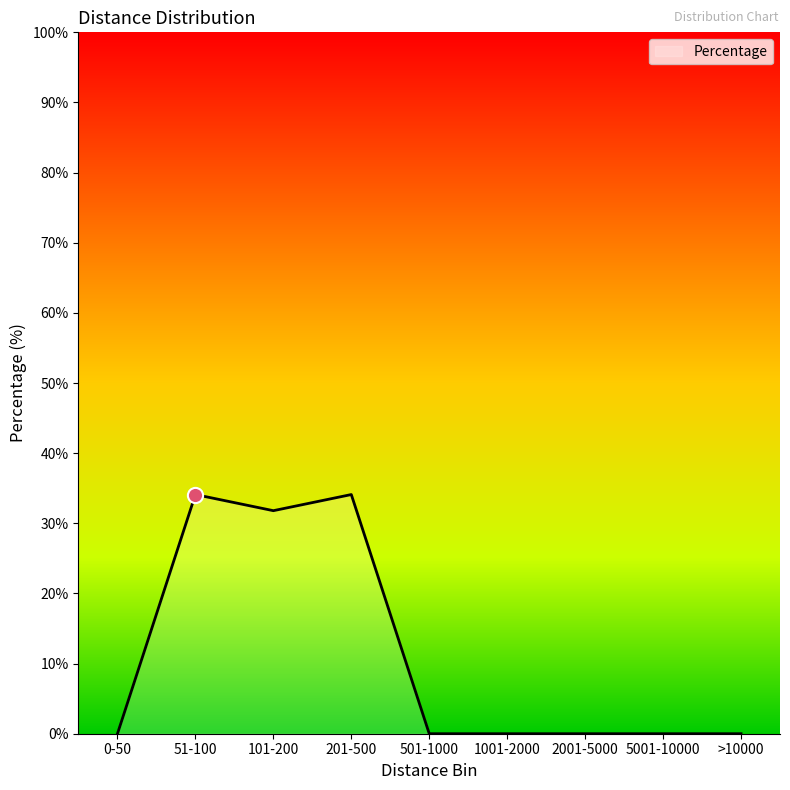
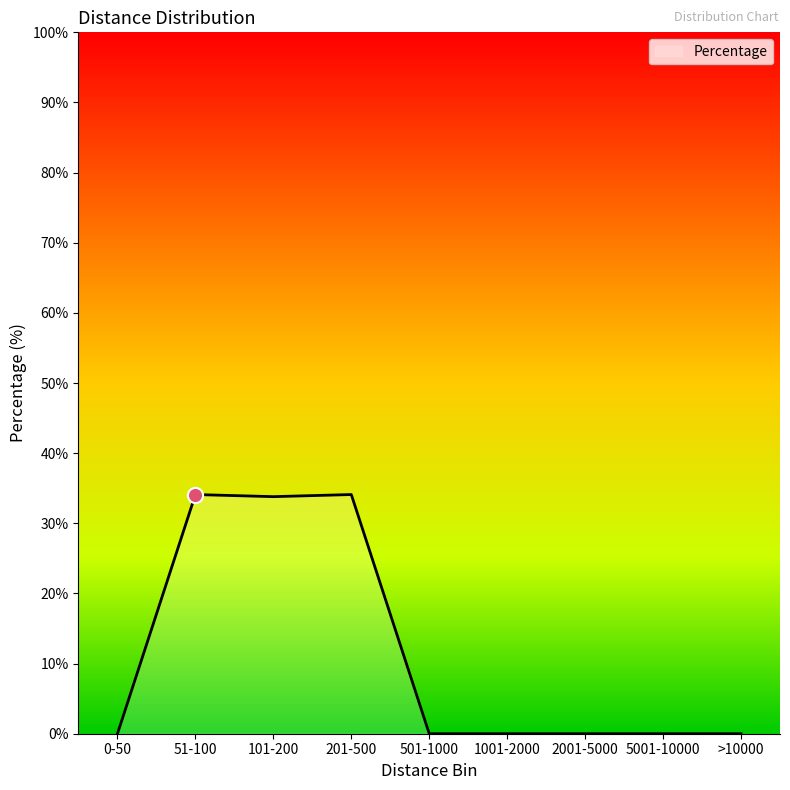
Percentage, 101-200: 32% -> 34%
